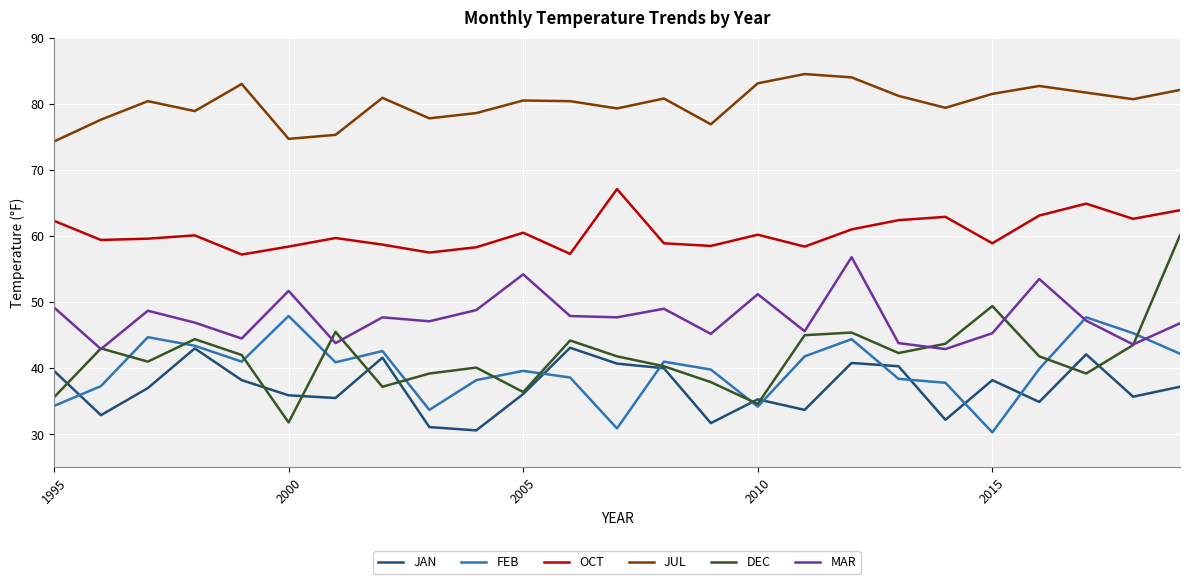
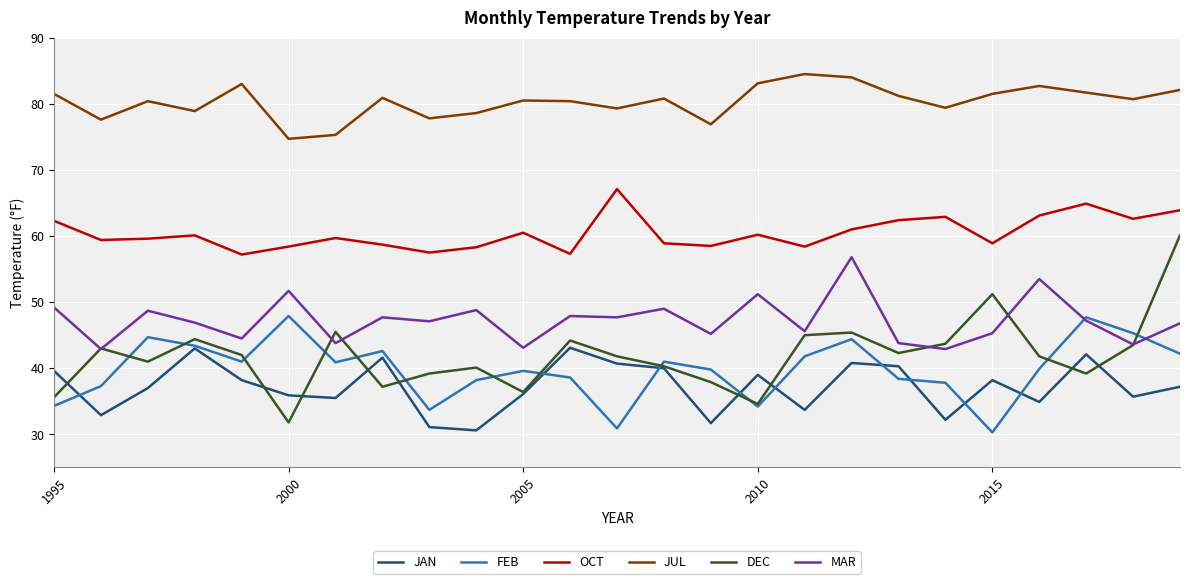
JUL, 1995: 74 -> 82
MAR, 2005: 54 -> 43
JAN, 2010: 35 -> 39
DEC, 2015: 49 -> 51
